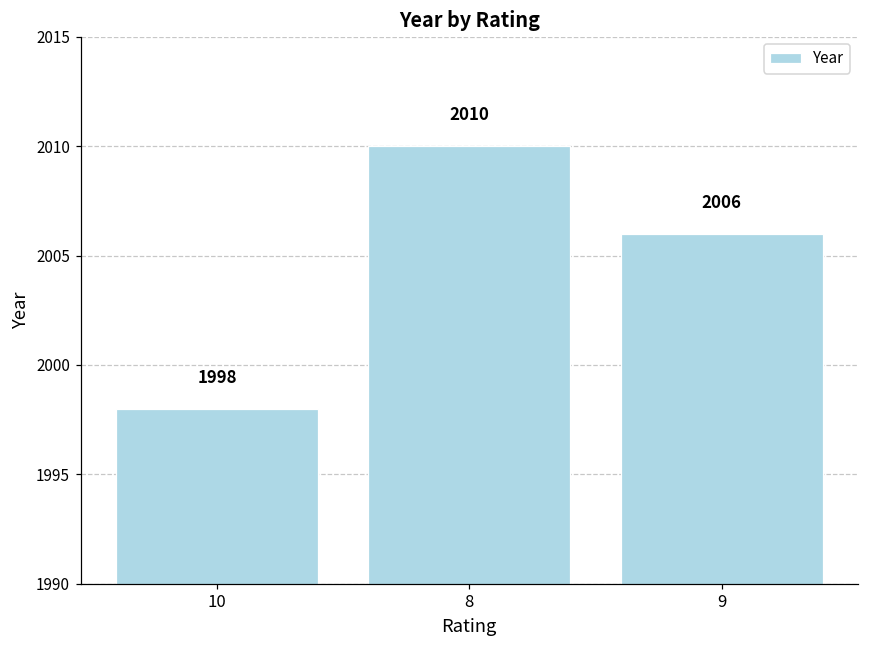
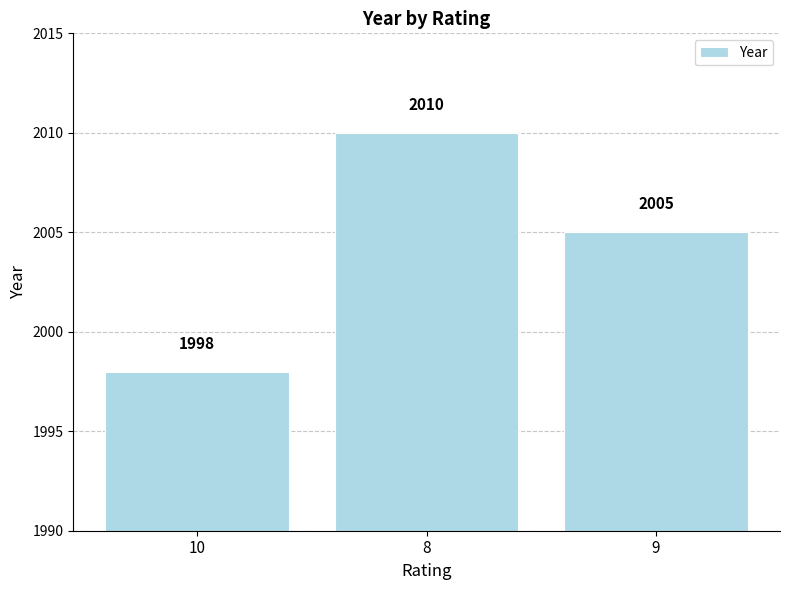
9: 2006 -> 2005
